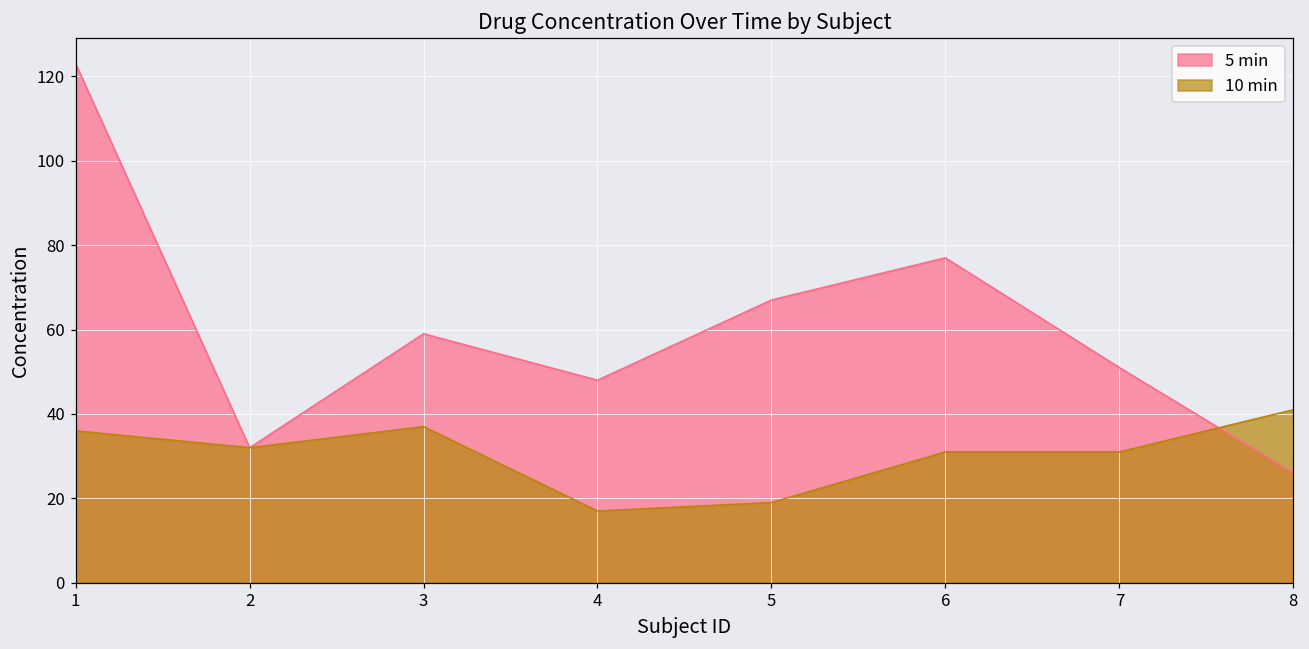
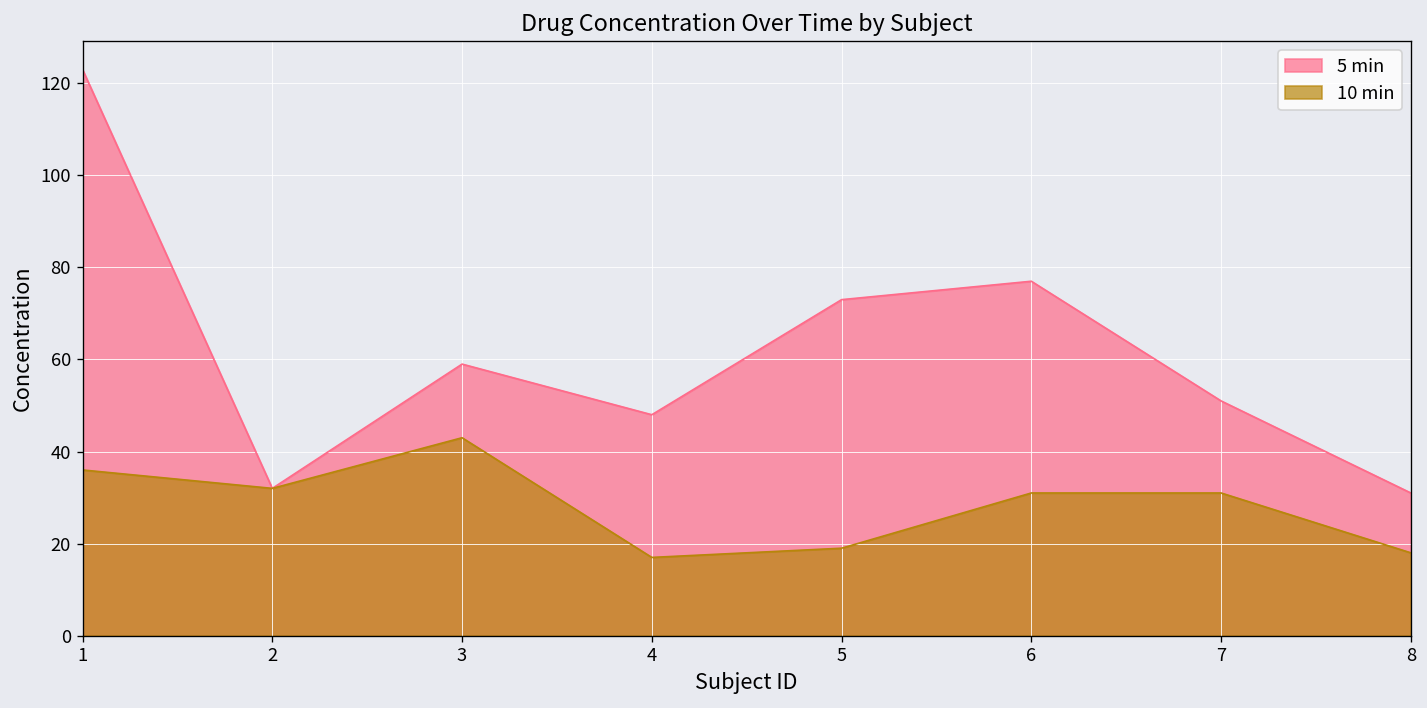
10 min, 3: 37 -> 43
5 min, 5: 67 -> 73
5 min, 8: 26 -> 31
10 min, 8: 41 -> 18
